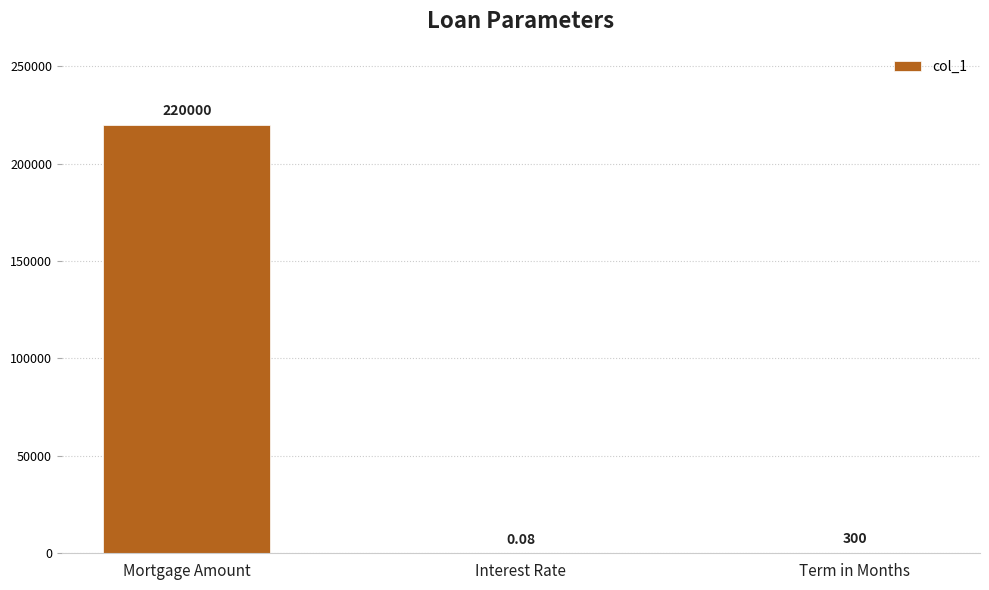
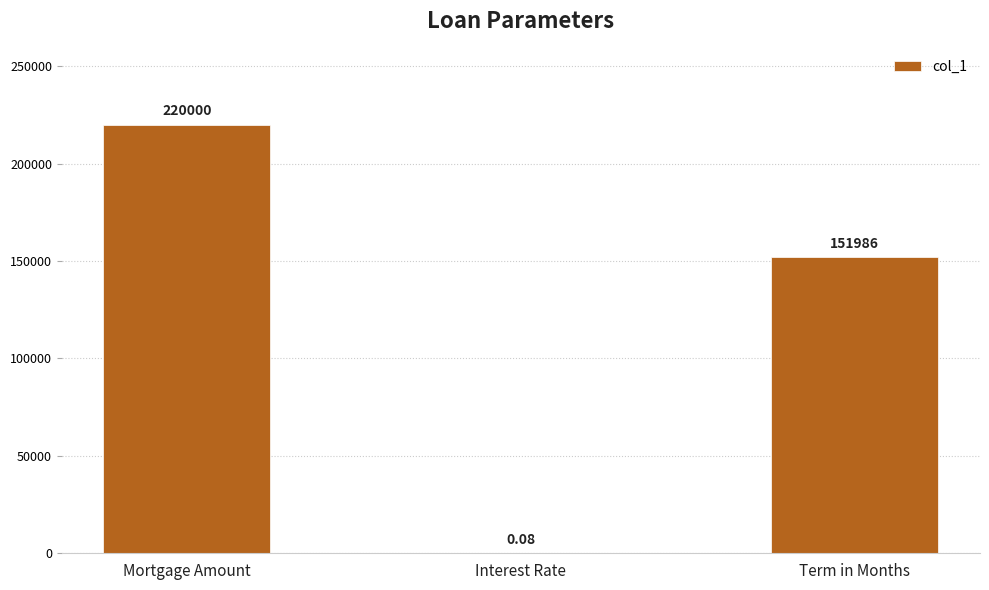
Term in Months: 300 -> 151986
